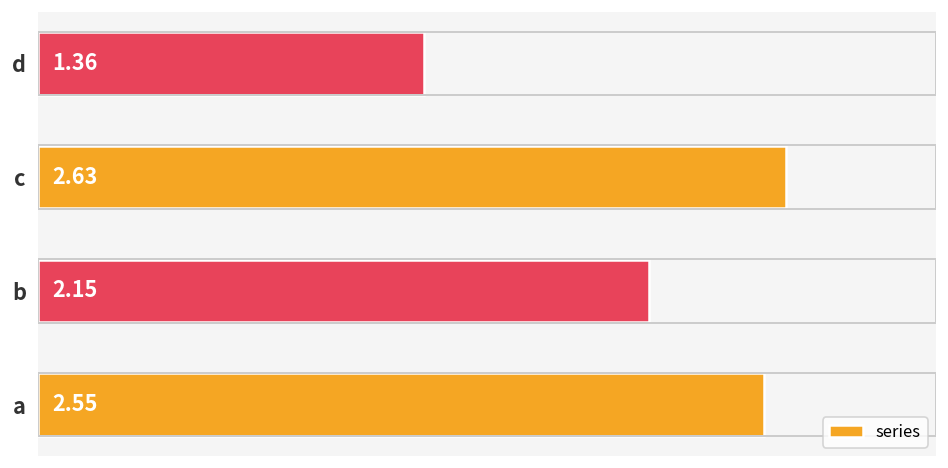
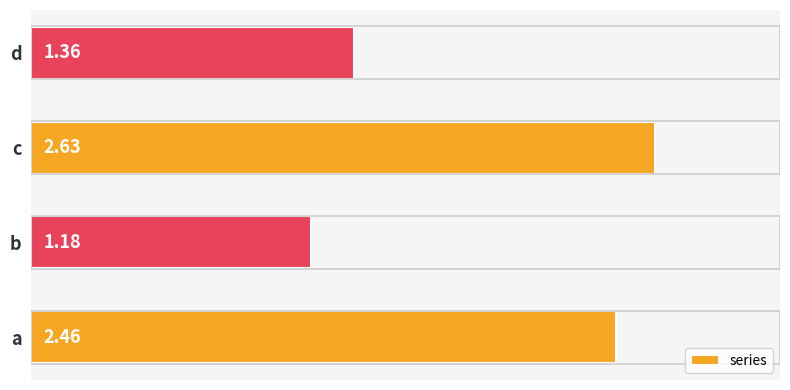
b: 2.15 -> 1.18
a: 2.55 -> 2.46
